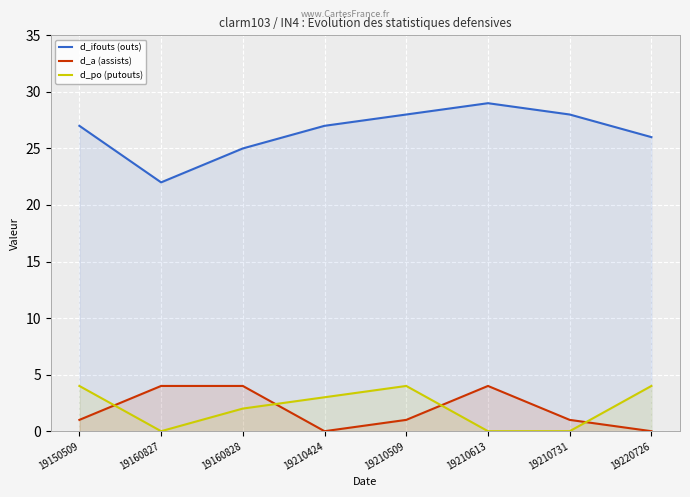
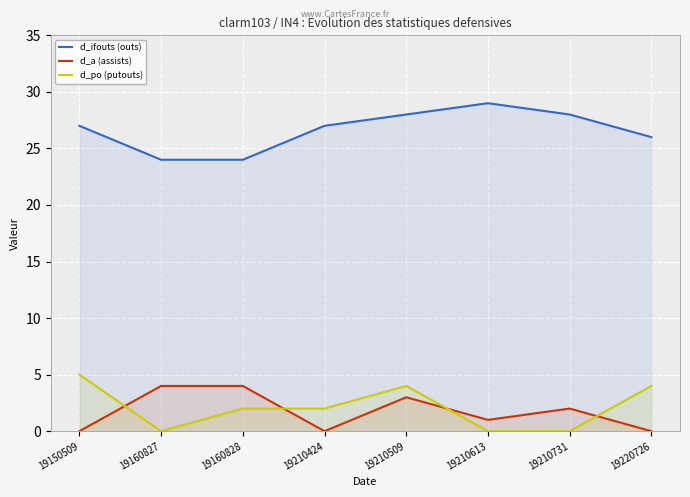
d_a (assists), 19150509: 1 -> 0
d_po (putouts), 19150509: 4 -> 5
d_ifouts (outs), 19160827: 22 -> 24
d_ifouts (outs), 19160828: 25 -> 24
d_po (putouts), 19210424: 3 -> 2
d_a (assists), 19210509: 1 -> 3
d_a (assists), 19210613: 4 -> 1
d_a (assists), 19210731: 1 -> 2
